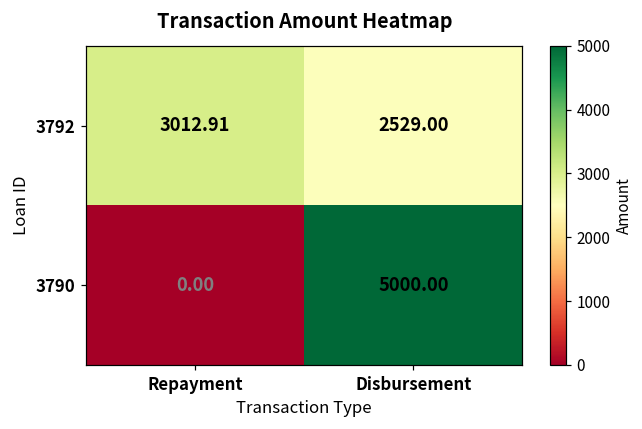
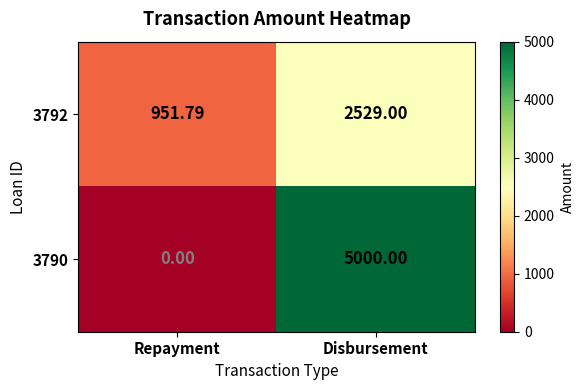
3792, Repayment: 3012.91 -> 951.79
